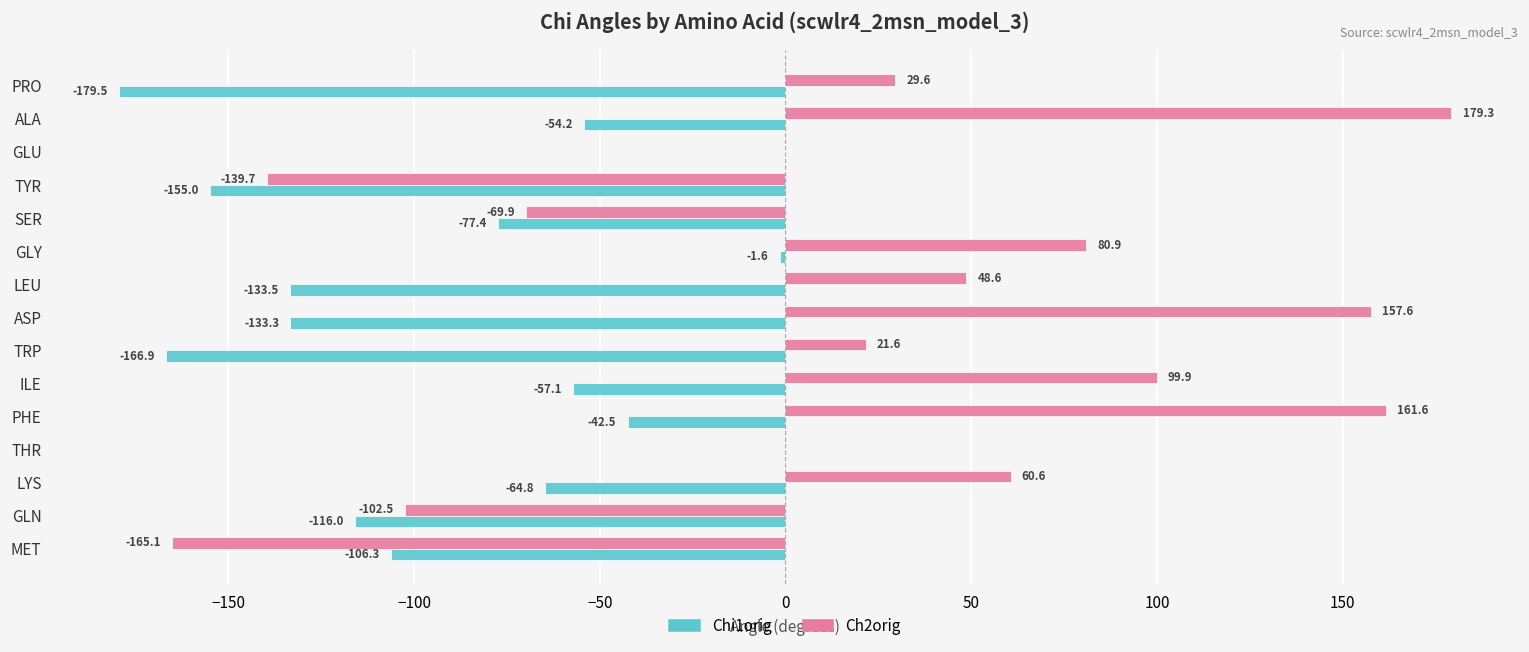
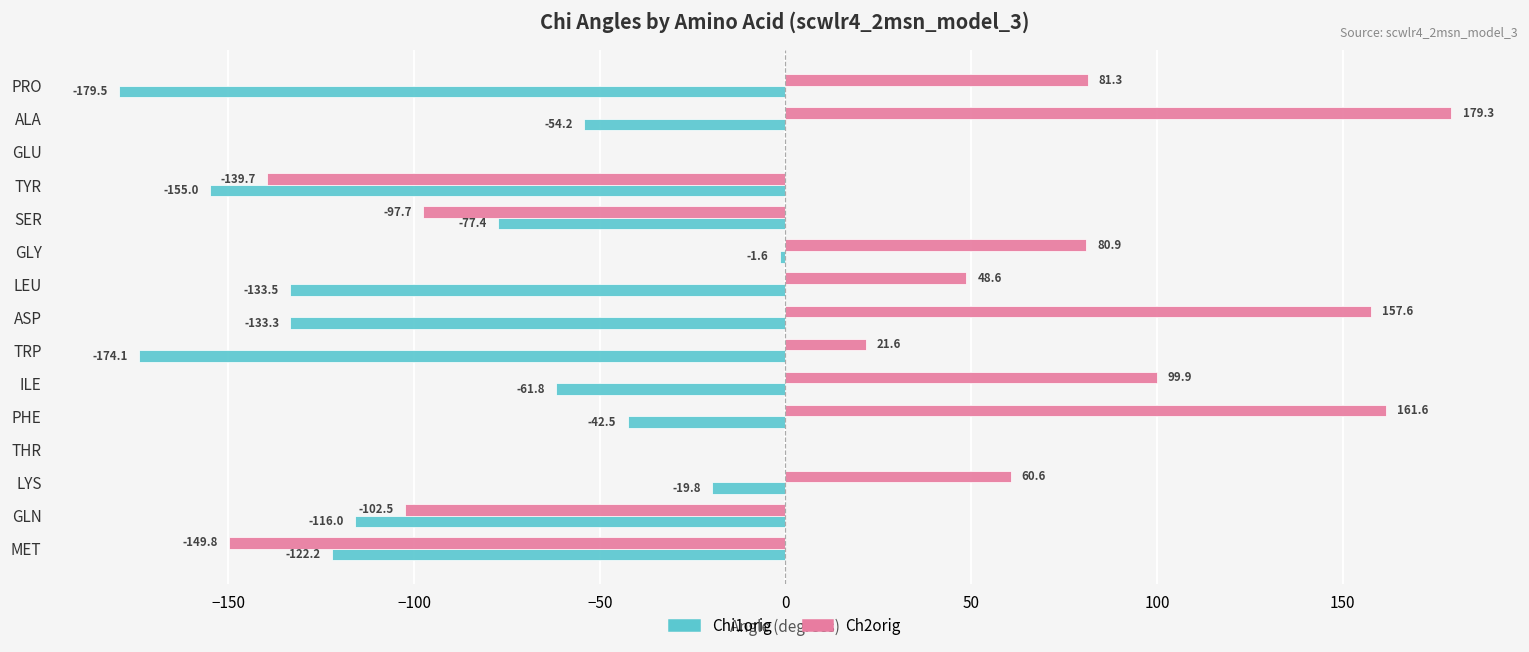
Ch2orig, PRO: 29.6 -> 81.3
Ch2orig, SER: -69.9 -> -97.7
Chi1orig, TRP: -166.9 -> -174.1
Chi1orig, ILE: -57.1 -> -61.8
Chi1orig, LYS: -64.8 -> -19.8
Ch2orig, MET: -165.1 -> -149.8
Chi1orig, MET: -106.3 -> -122.2
